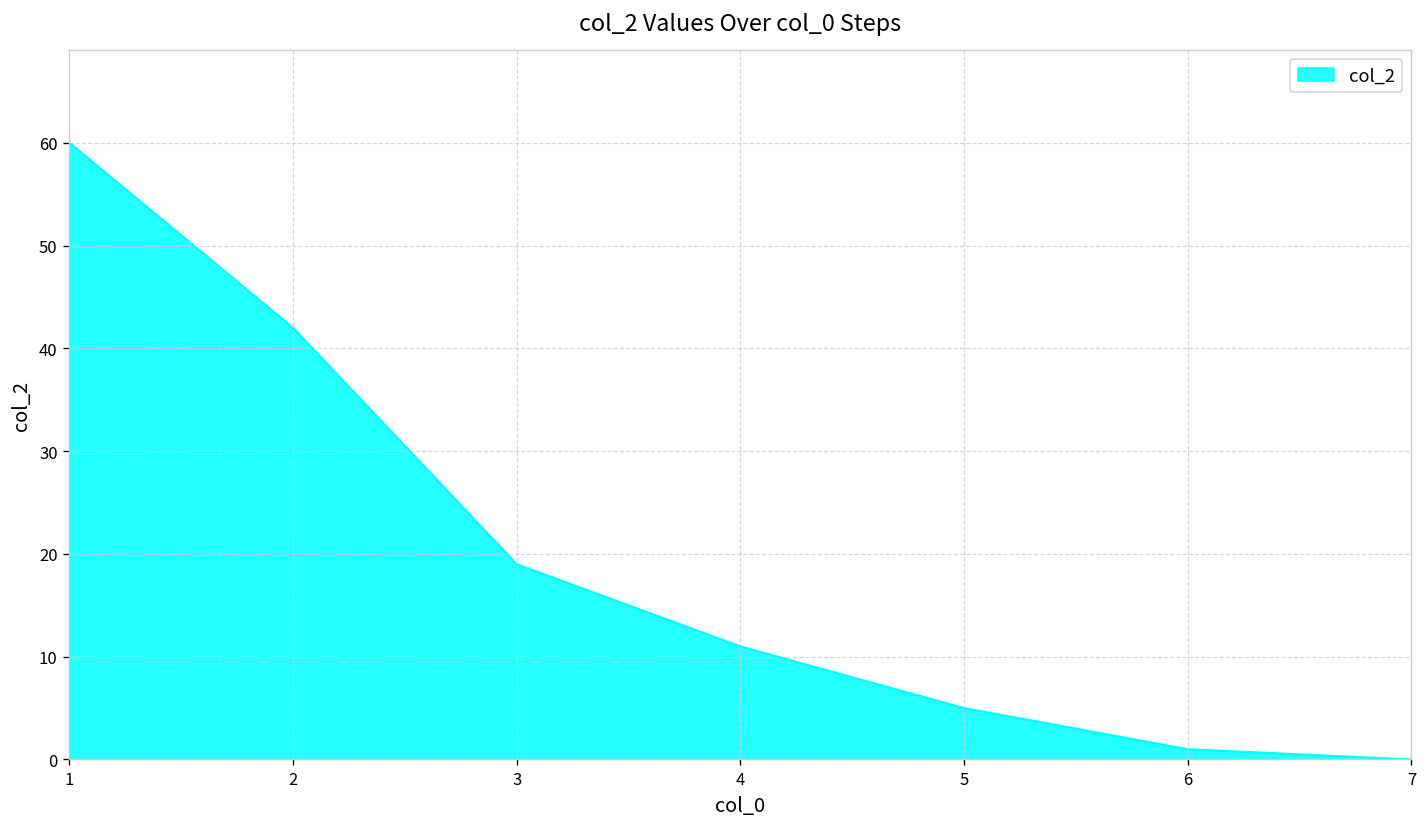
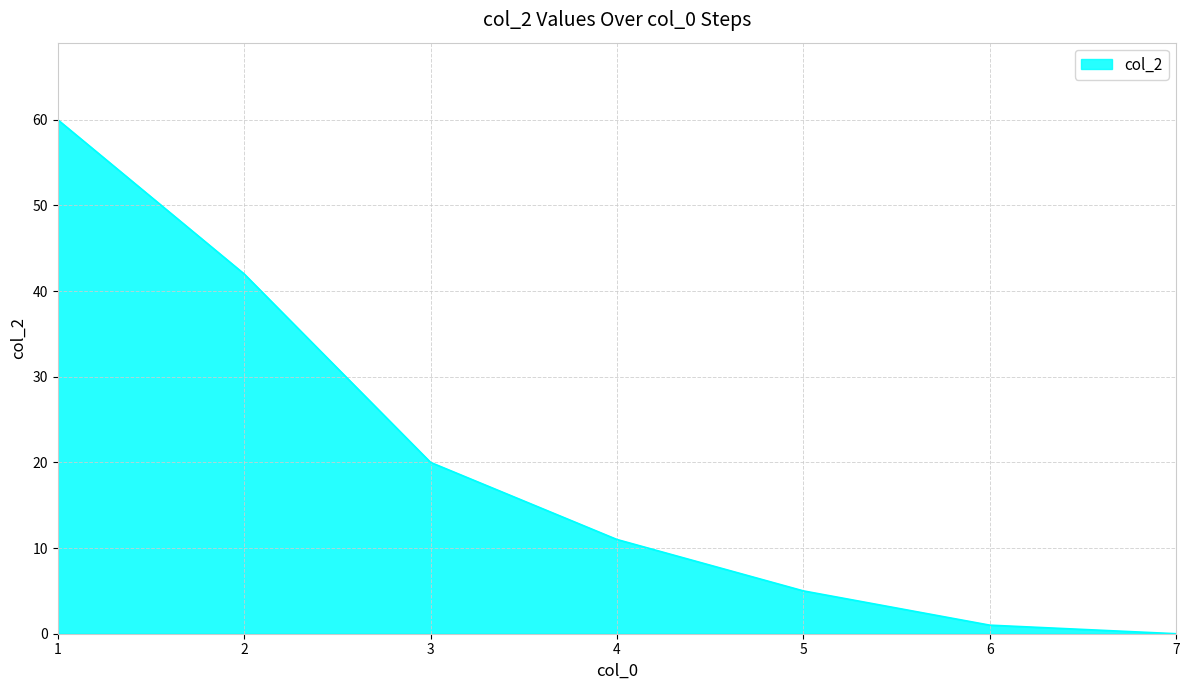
3: 19 -> 20
